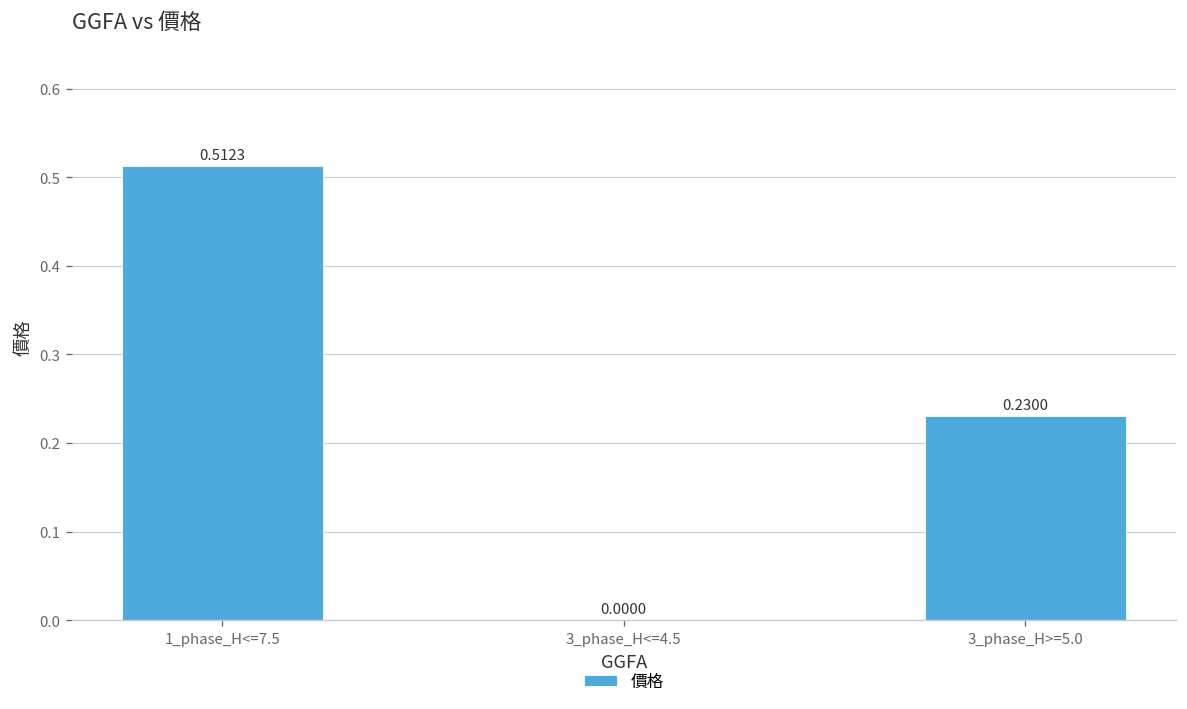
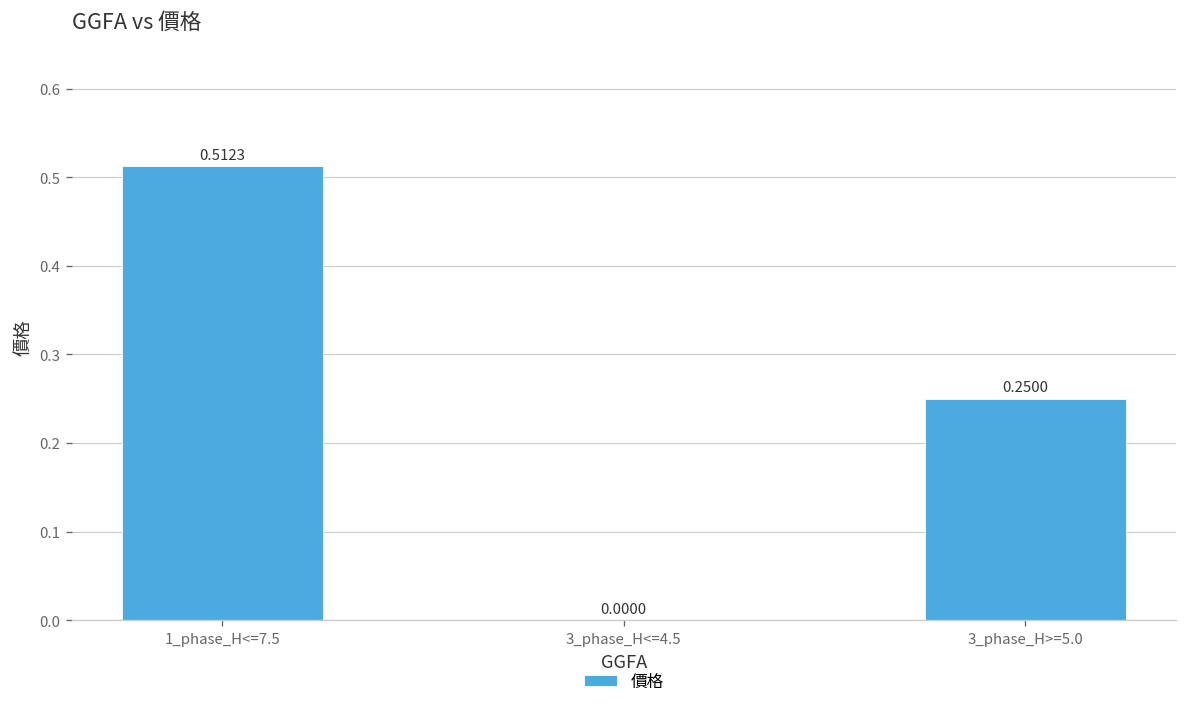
3_phase_H>=5.0: 0.2300 -> 0.2500
